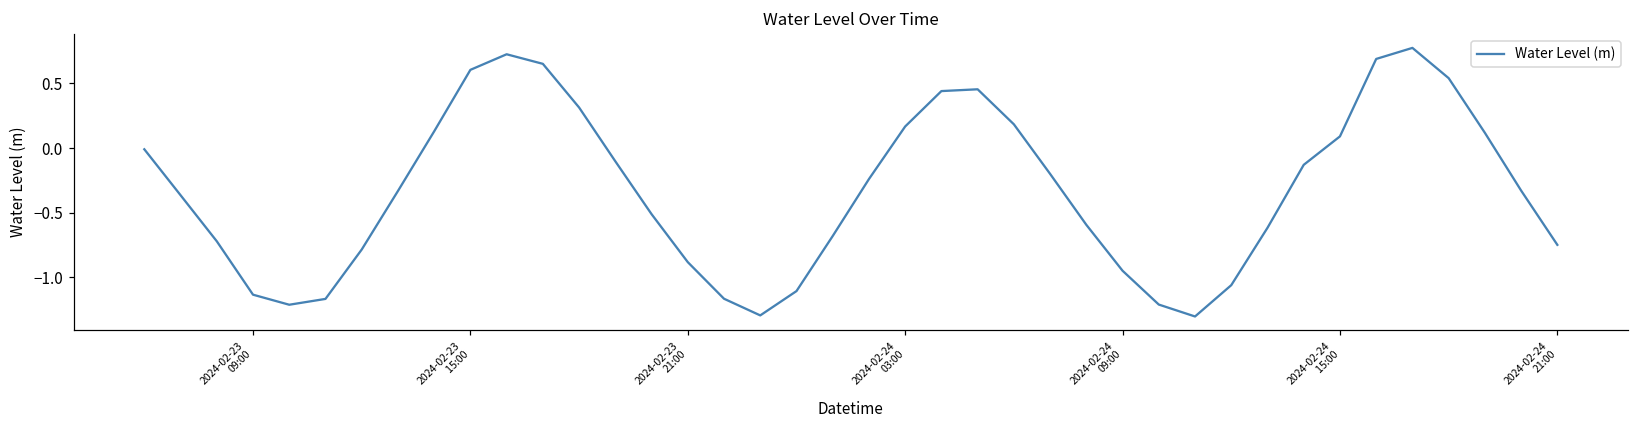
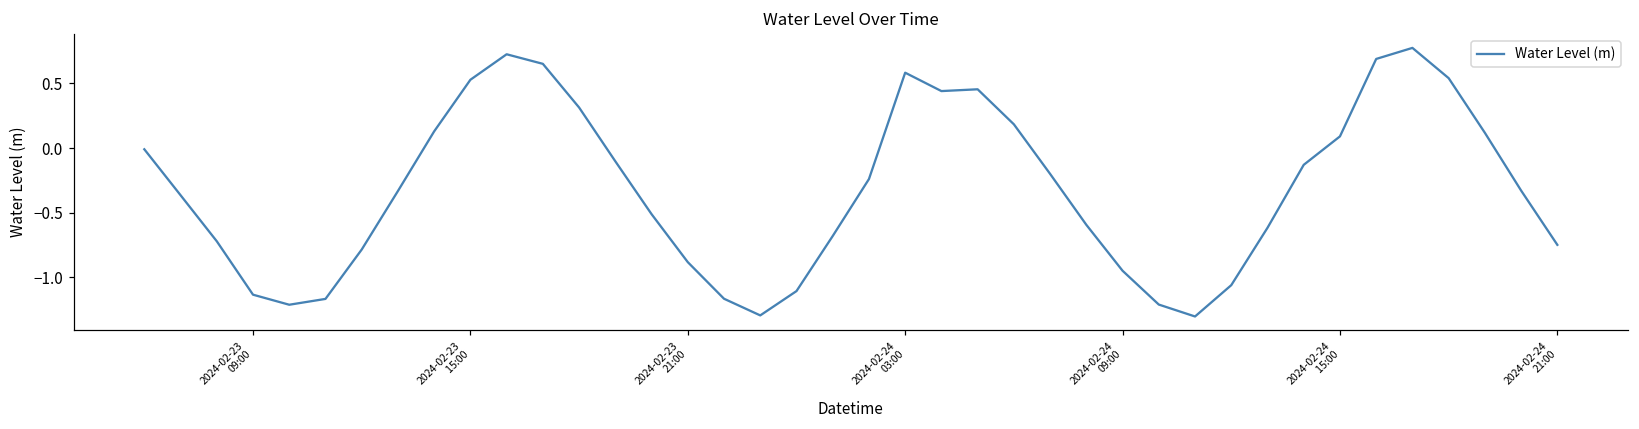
2024-02-23 15:00: 0.60 -> 0.53
2024-02-24 03:00: 0.17 -> 0.58
